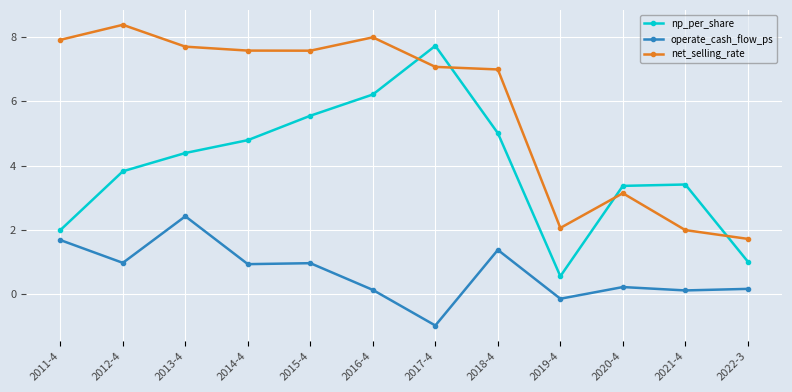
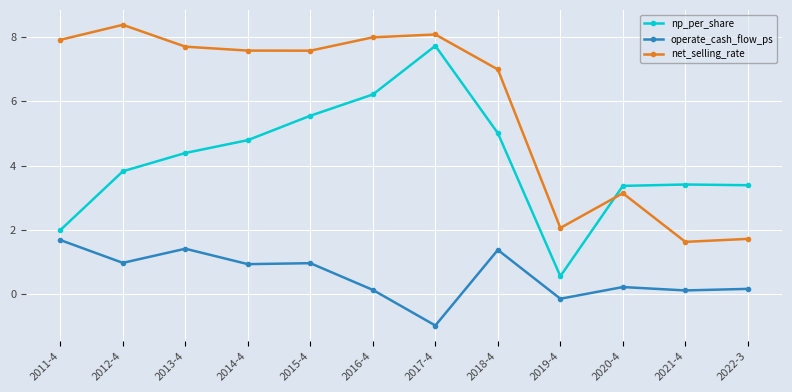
operate_cash_flow_ps, 2013-4: 2.4 -> 1.4
net_selling_rate, 2017-4: 7.1 -> 8.1
net_selling_rate, 2021-4: 2.0 -> 1.6
np_per_share, 2022-3: 1.0 -> 3.4
